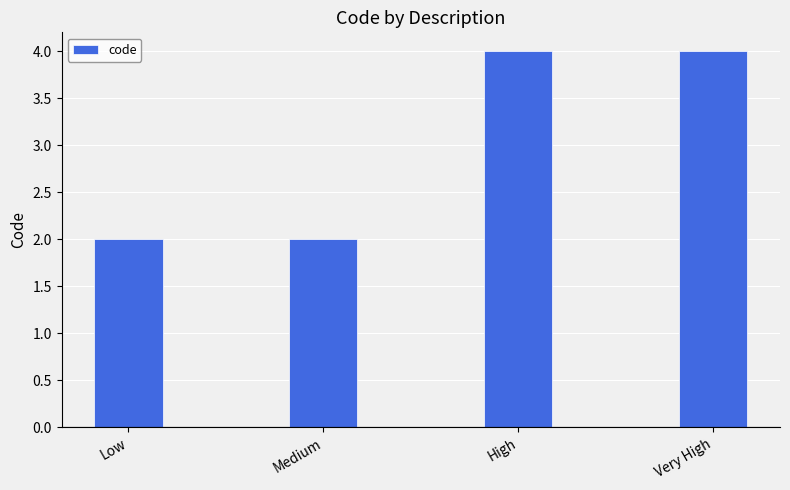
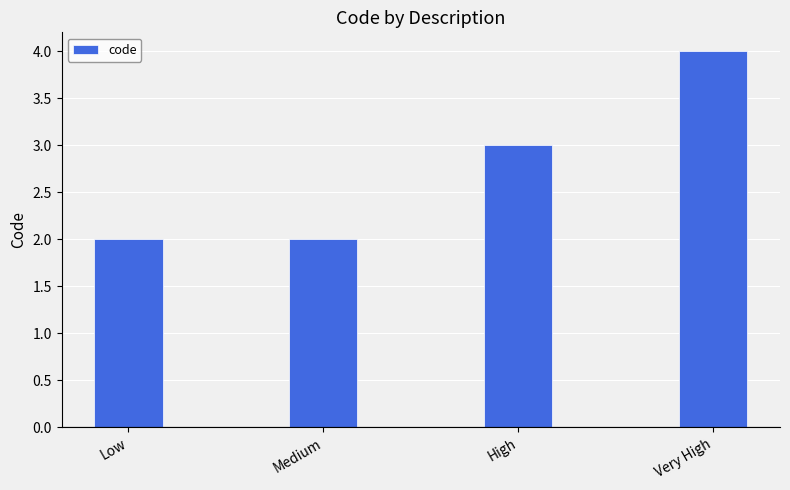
High: 4 -> 3
